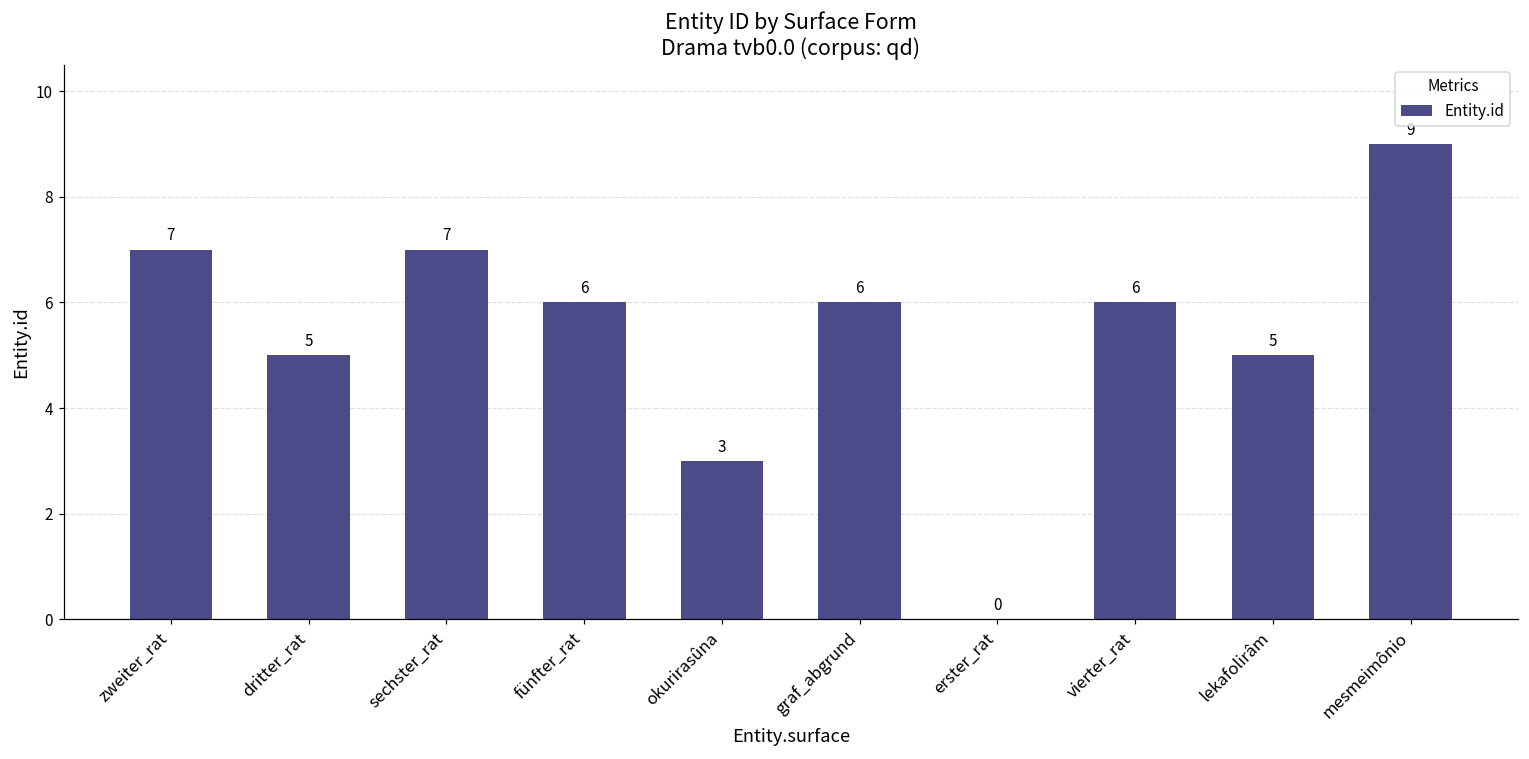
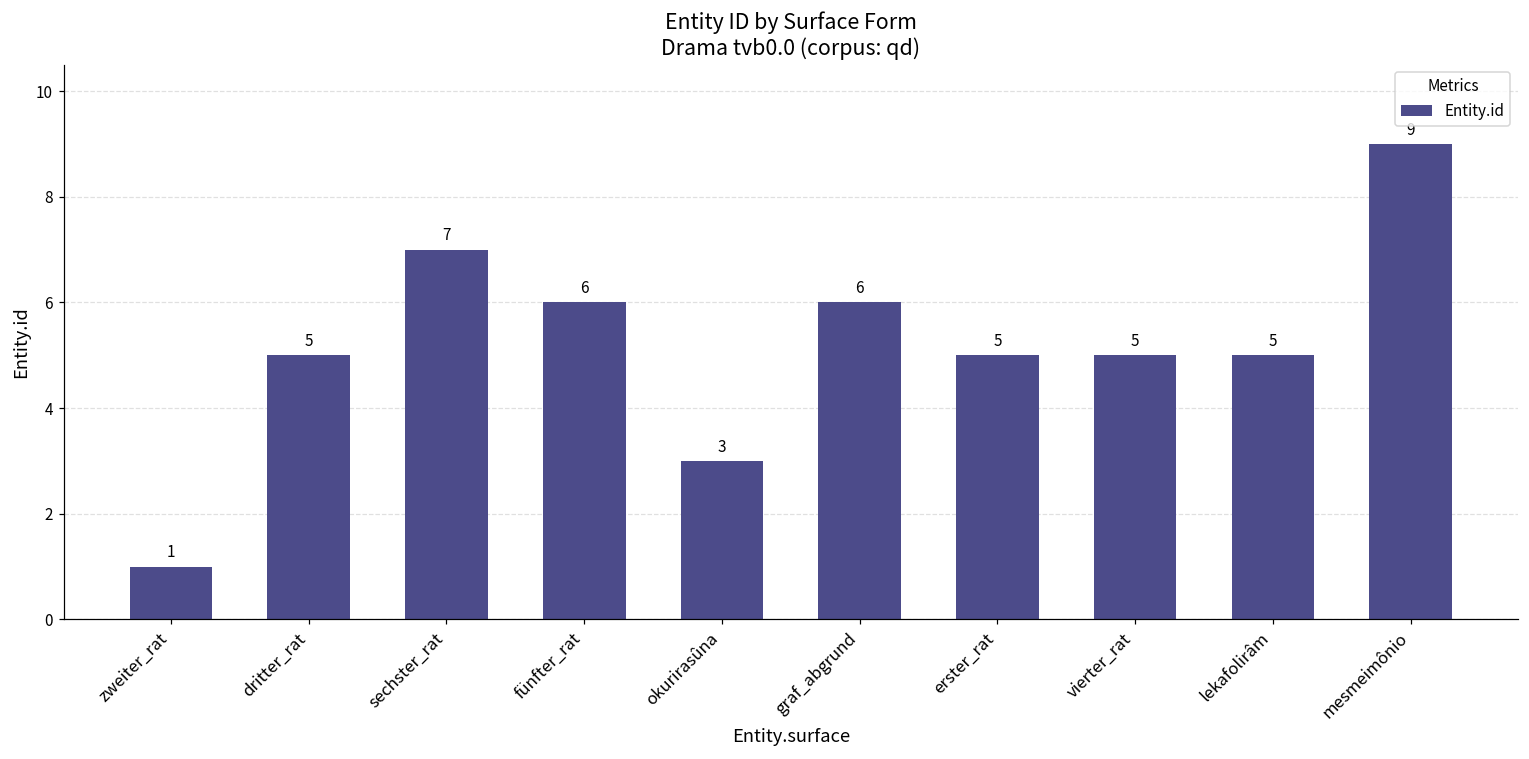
zweiter_rat: 7 -> 1
erster_rat: 0 -> 5
vierter_rat: 6 -> 5
